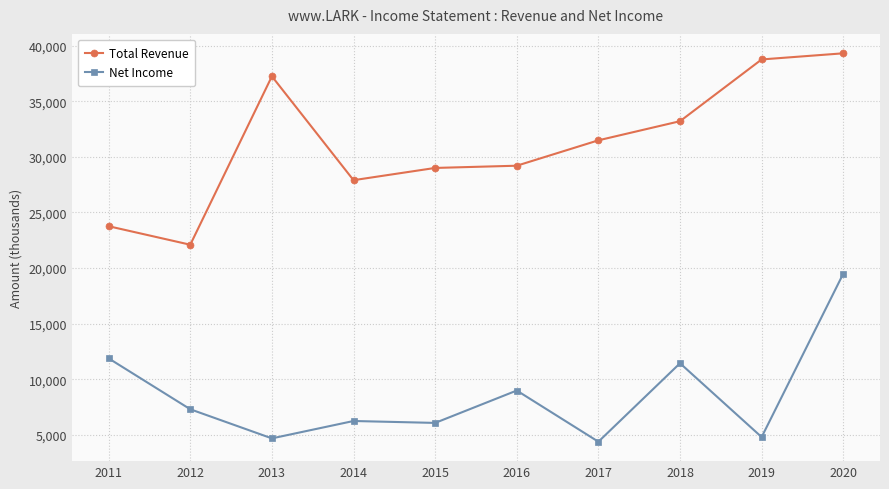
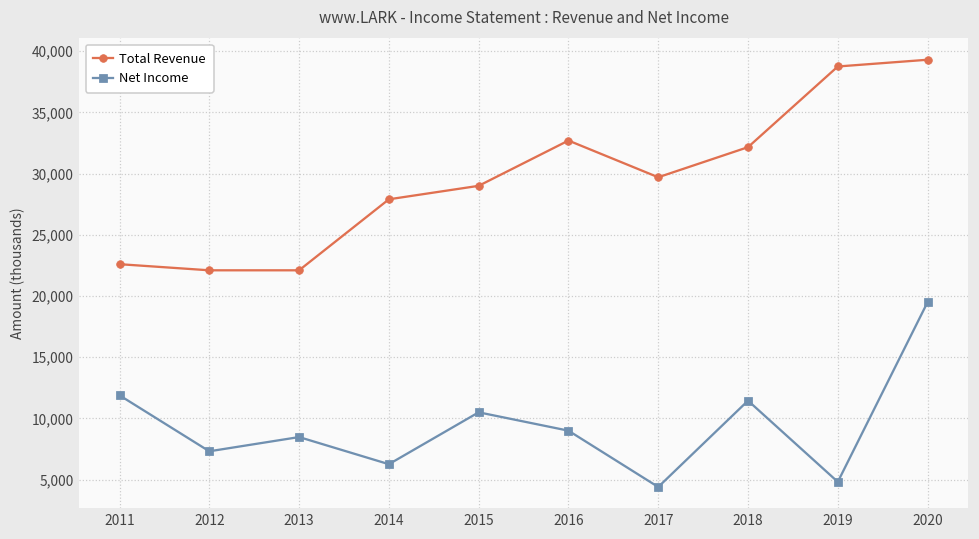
Total Revenue, 2011: 23,800 -> 22,600
Total Revenue, 2013: 37,200 -> 22,100
Net Income, 2013: 4,700 -> 8,500
Net Income, 2015: 6,100 -> 10,500
Total Revenue, 2016: 29,200 -> 32,700
Total Revenue, 2017: 31,500 -> 29,700
Total Revenue, 2018: 33,200 -> 32,200
